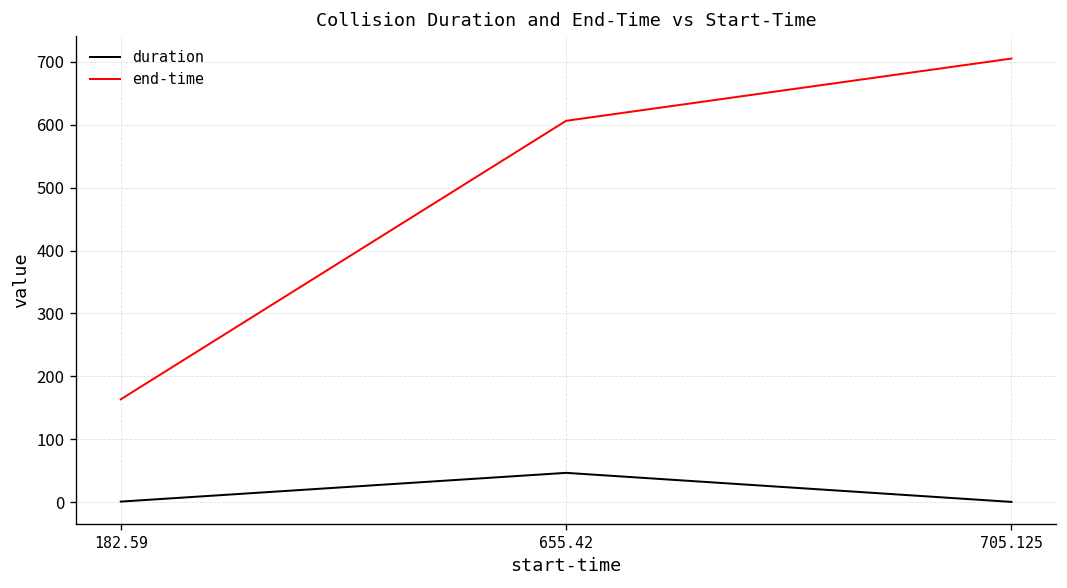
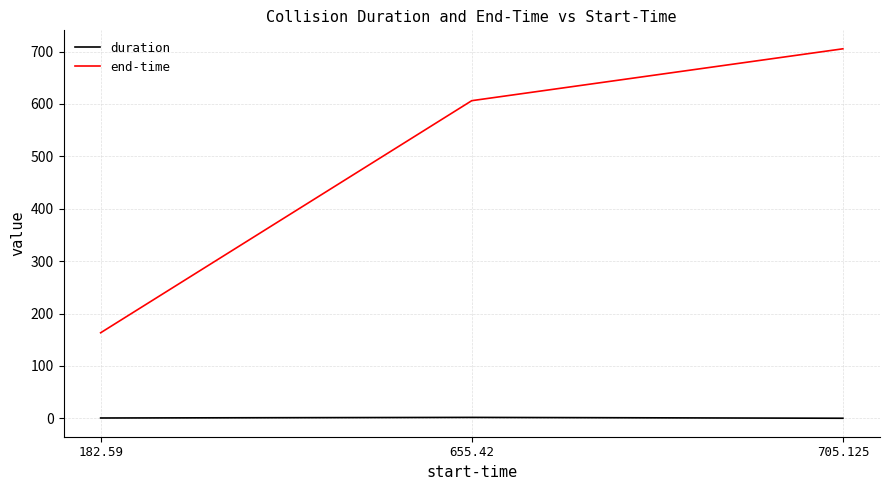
duration, 655.42: 50 -> 0
